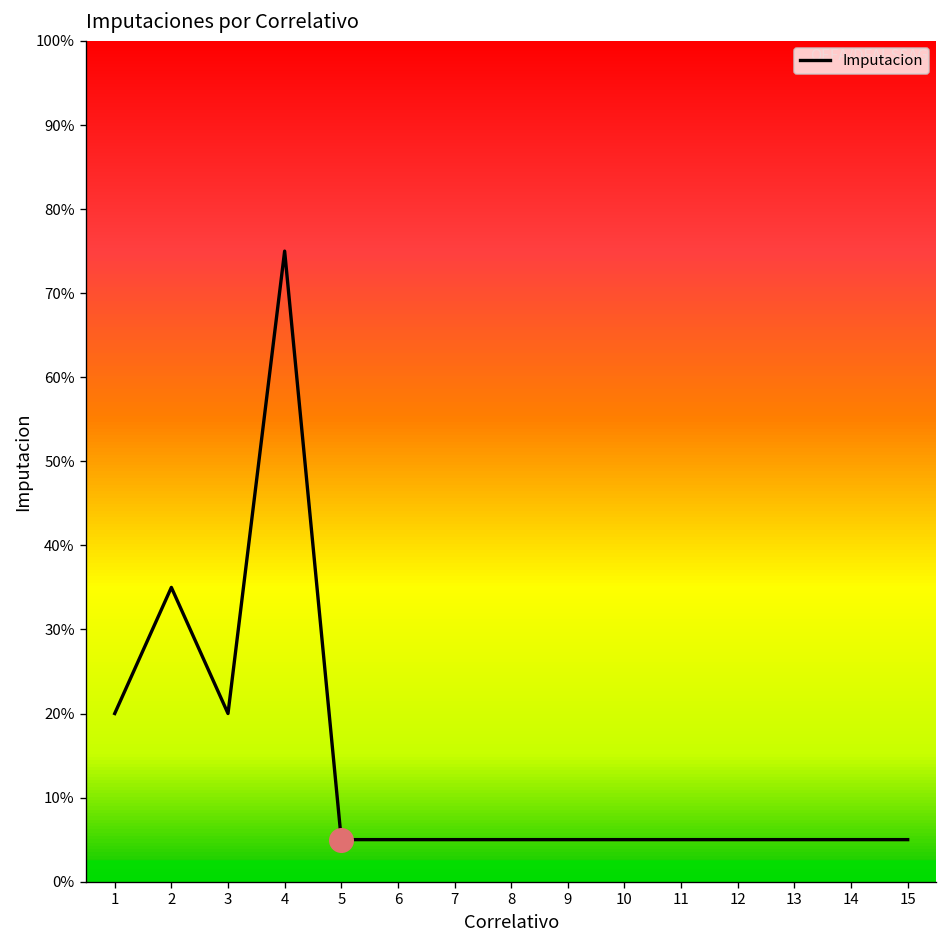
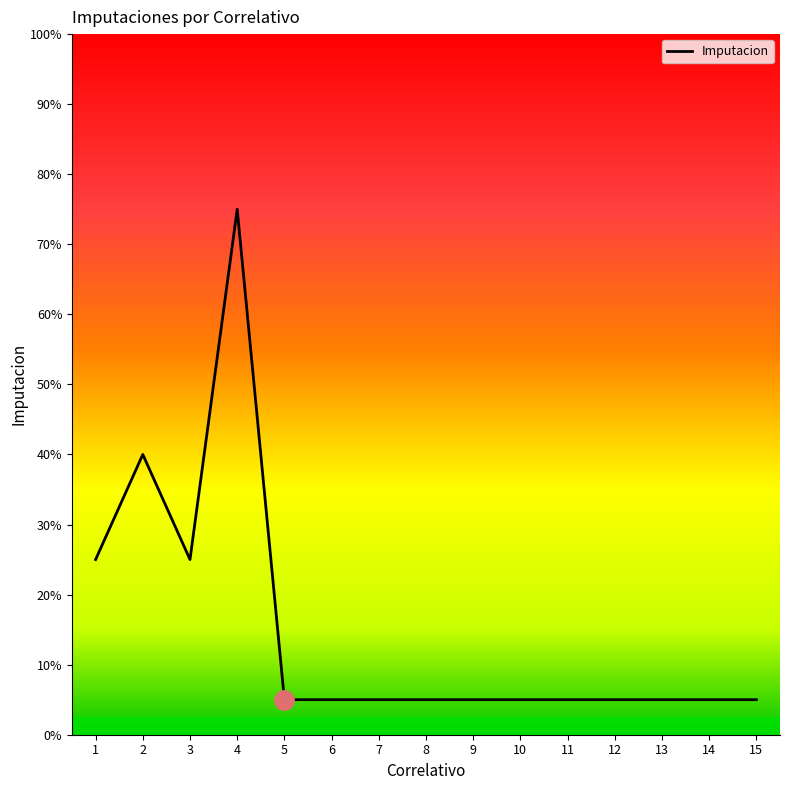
Imputacion, 1: 20% -> 25%
Imputacion, 2: 35% -> 40%
Imputacion, 3: 20% -> 25%
